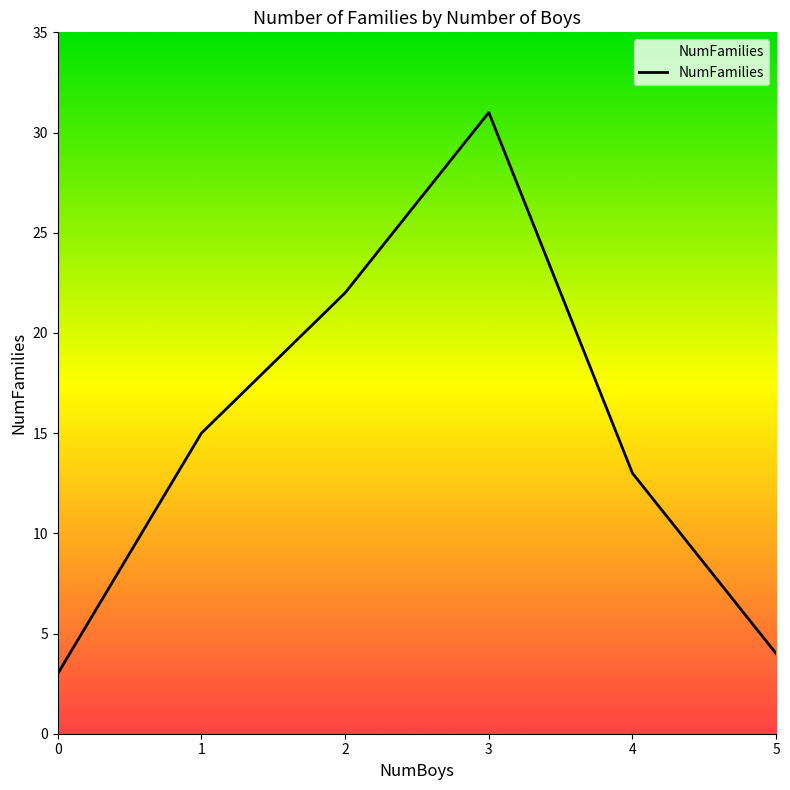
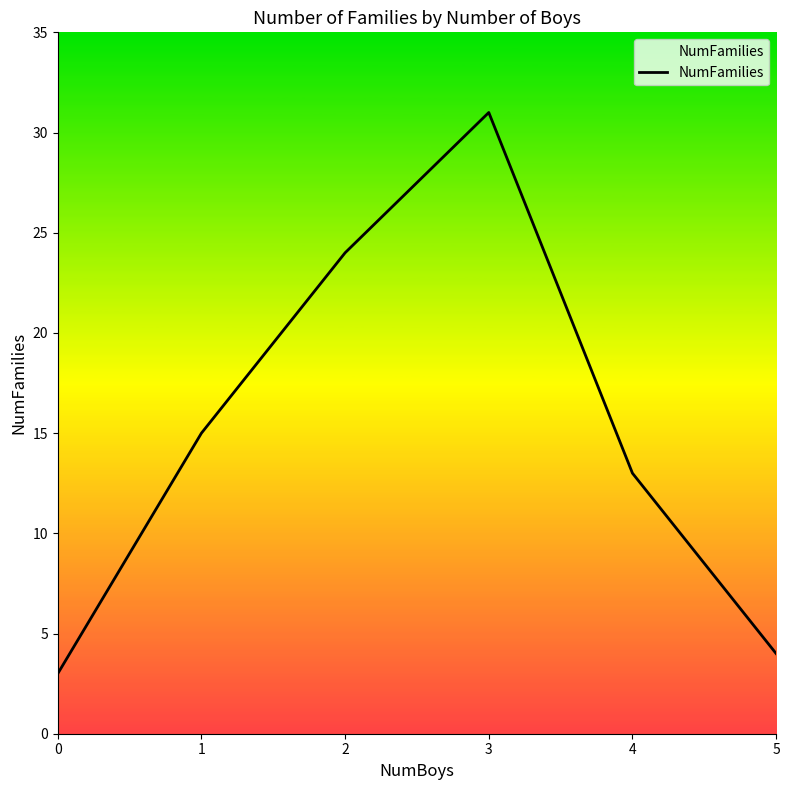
2: 22 -> 24
